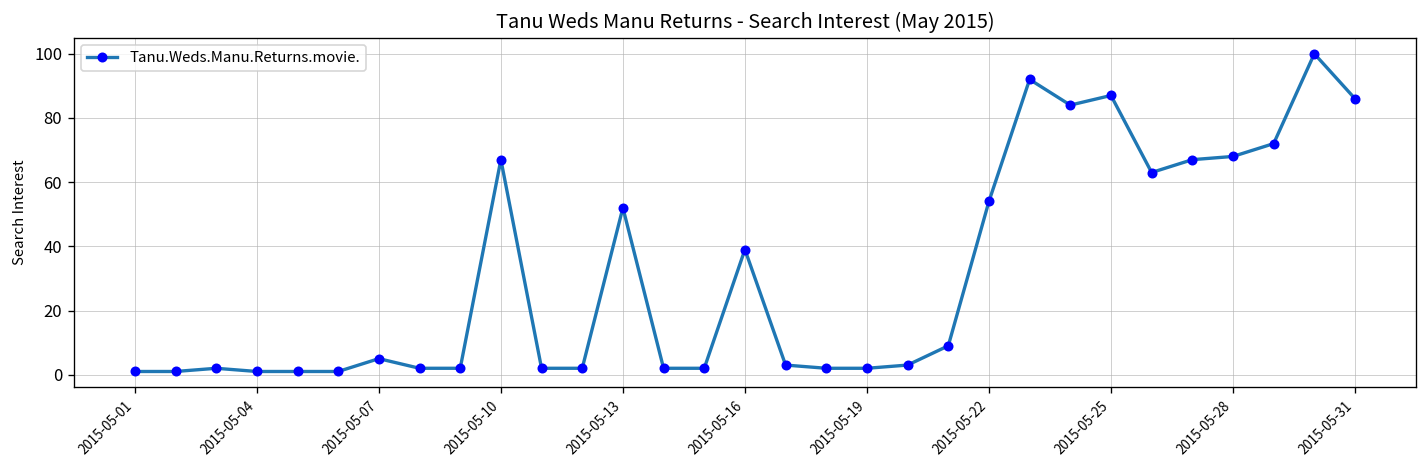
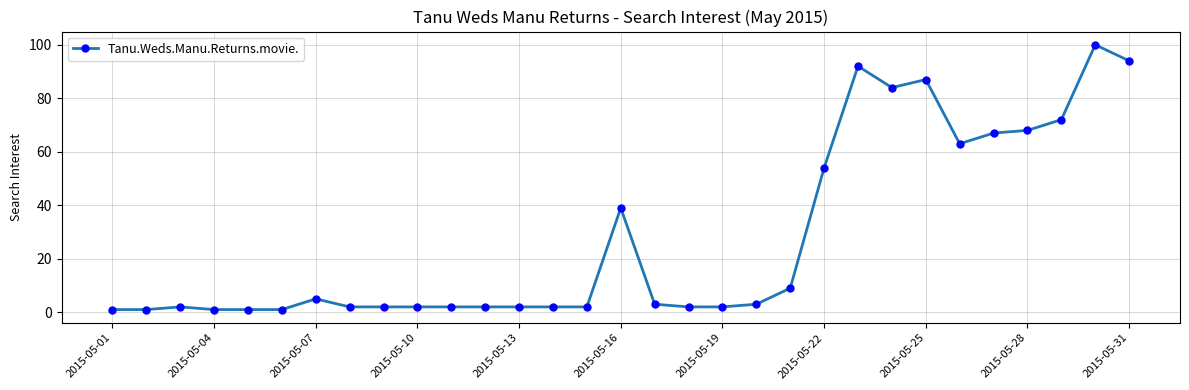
2015-05-10: 67 -> 2
2015-05-13: 52 -> 2
2015-05-31: 86 -> 94
